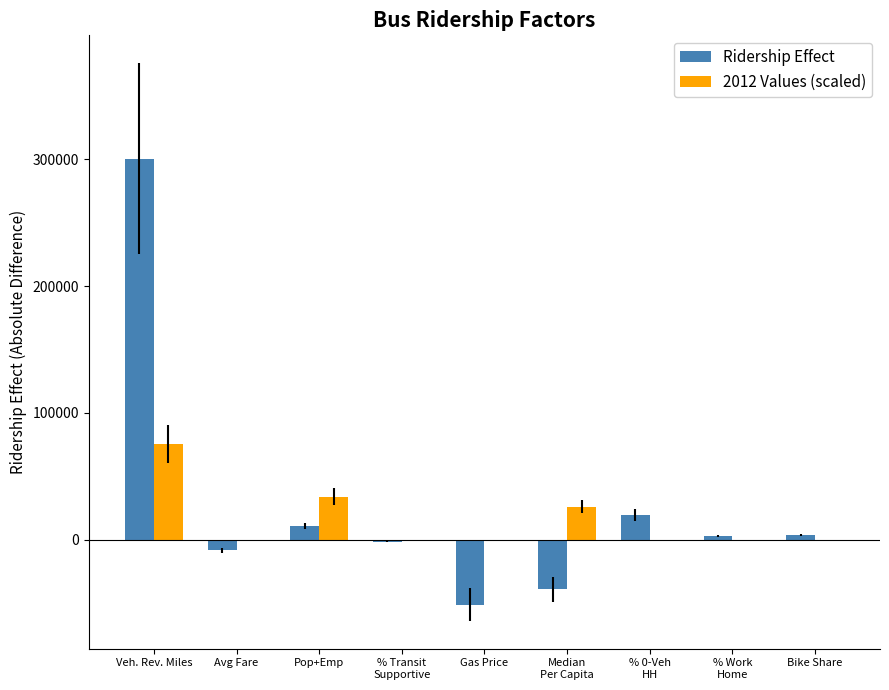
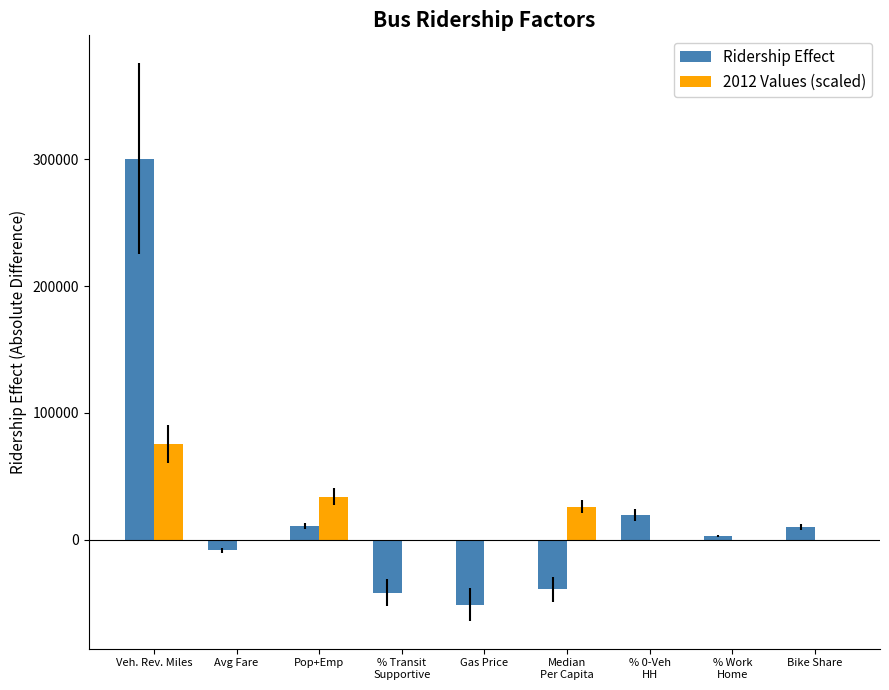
Ridership Effect, % Transit Supportive: -2000 -> -42000
Ridership Effect, Bike Share: 3000 -> 10000
